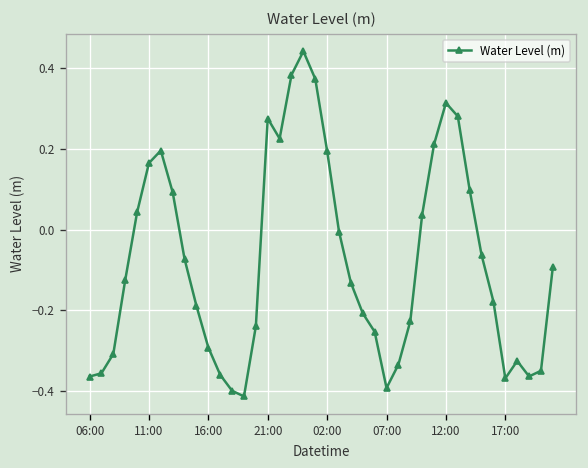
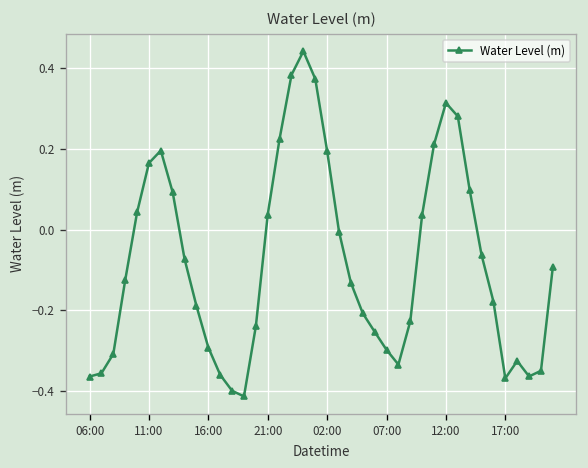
21:00: 0.28 -> 0.04
07:00: -0.39 -> -0.30
